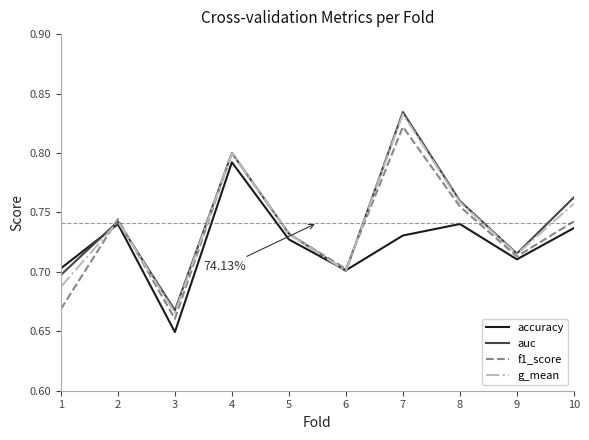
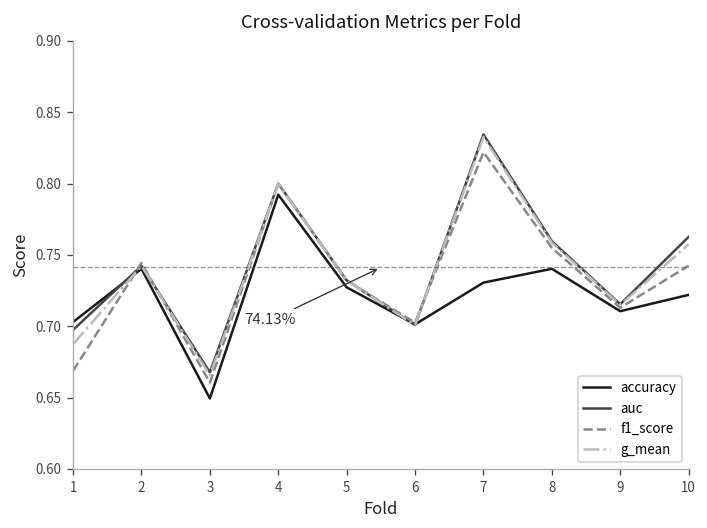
accuracy, 10: 0.737 -> 0.722
